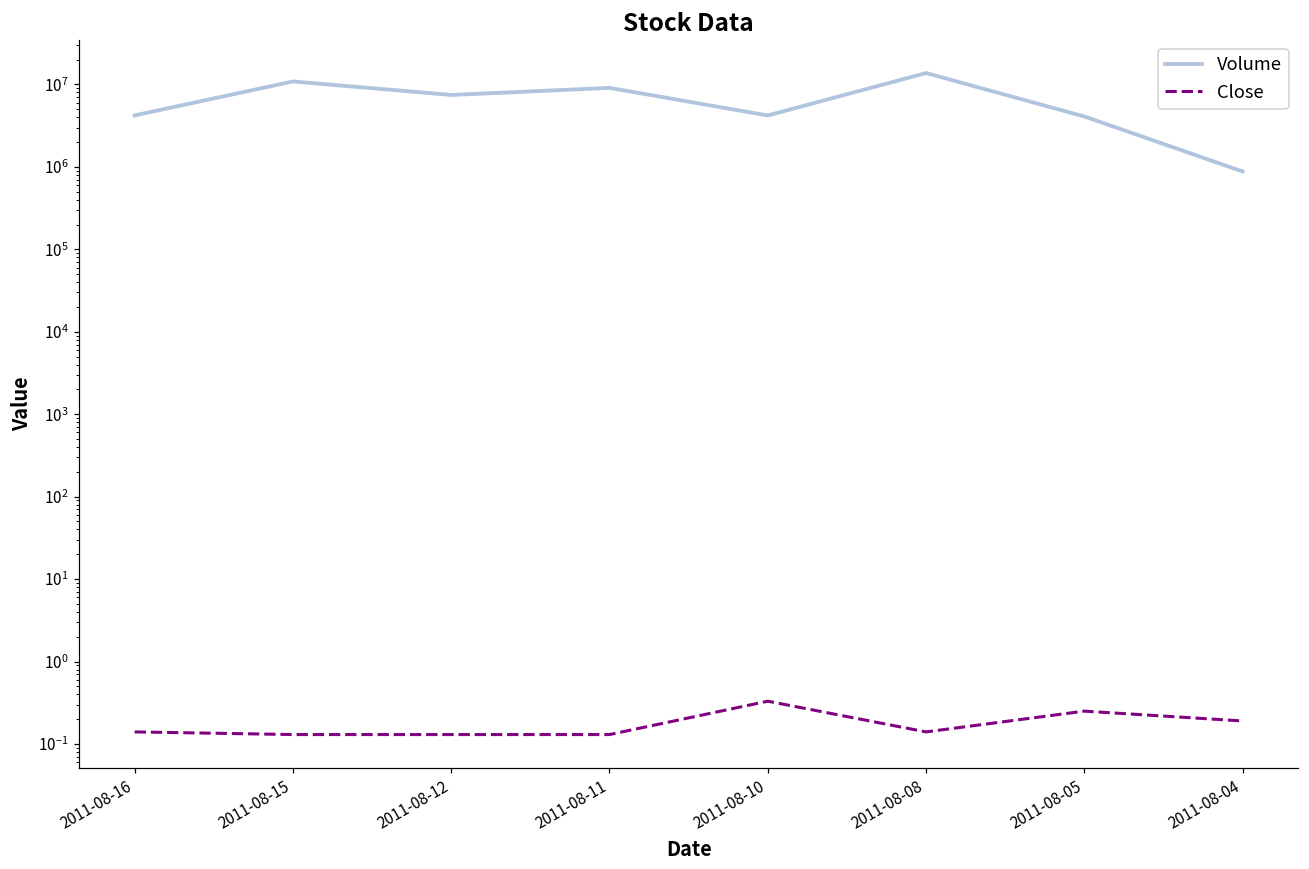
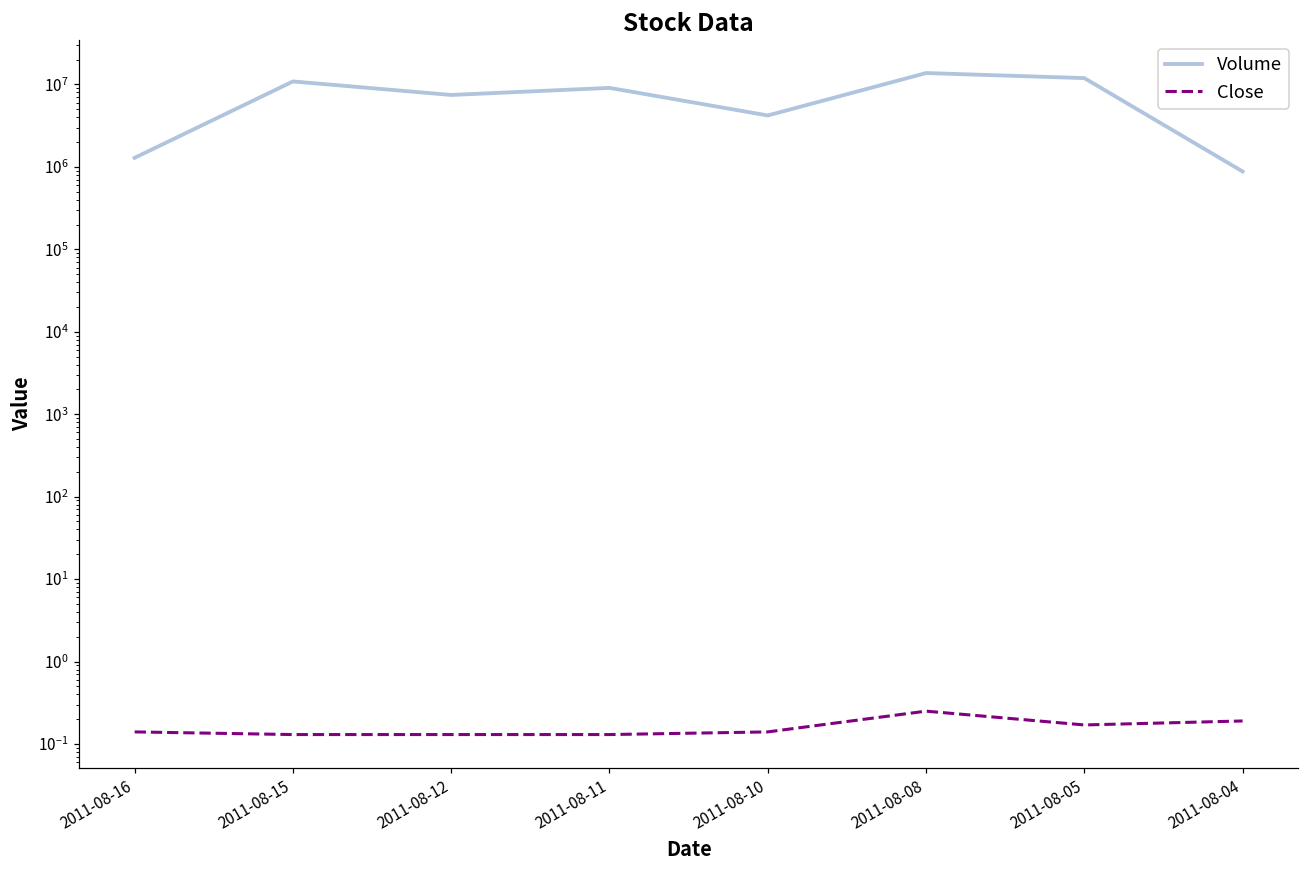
Volume, 2011-08-16: 4000000 -> 1300000
Close, 2011-08-10: 0.3 -> 0.14
Close, 2011-08-08: 0.14 -> 0.25
Volume, 2011-08-05: 4000000 -> 12000000
Close, 2011-08-05: 0.25 -> 0.17
